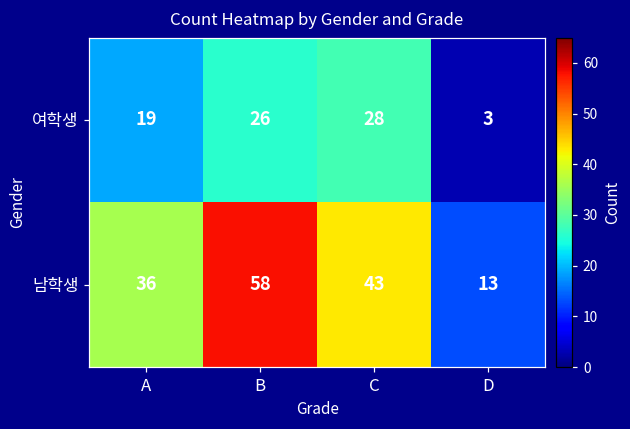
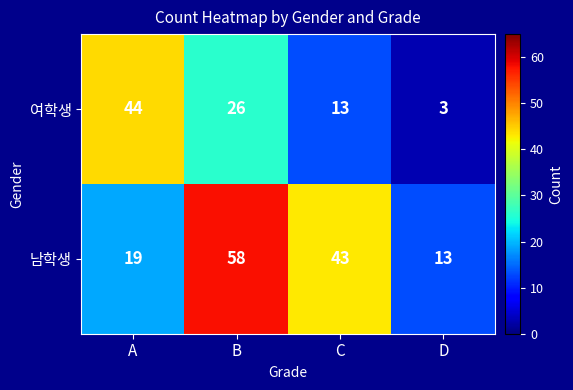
여학생, A: 19 -> 44
여학생, C: 28 -> 13
남학생, A: 36 -> 19
